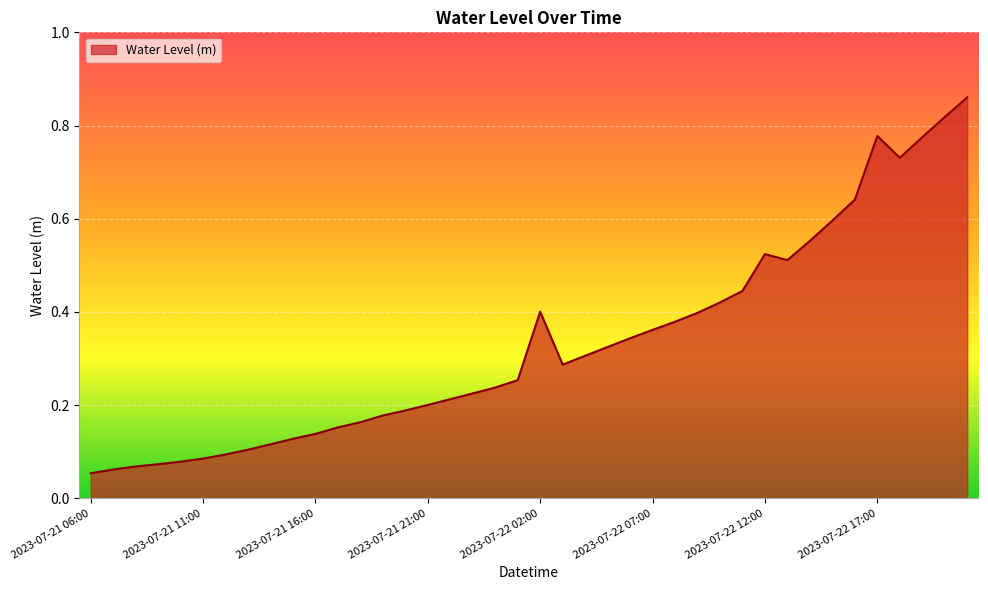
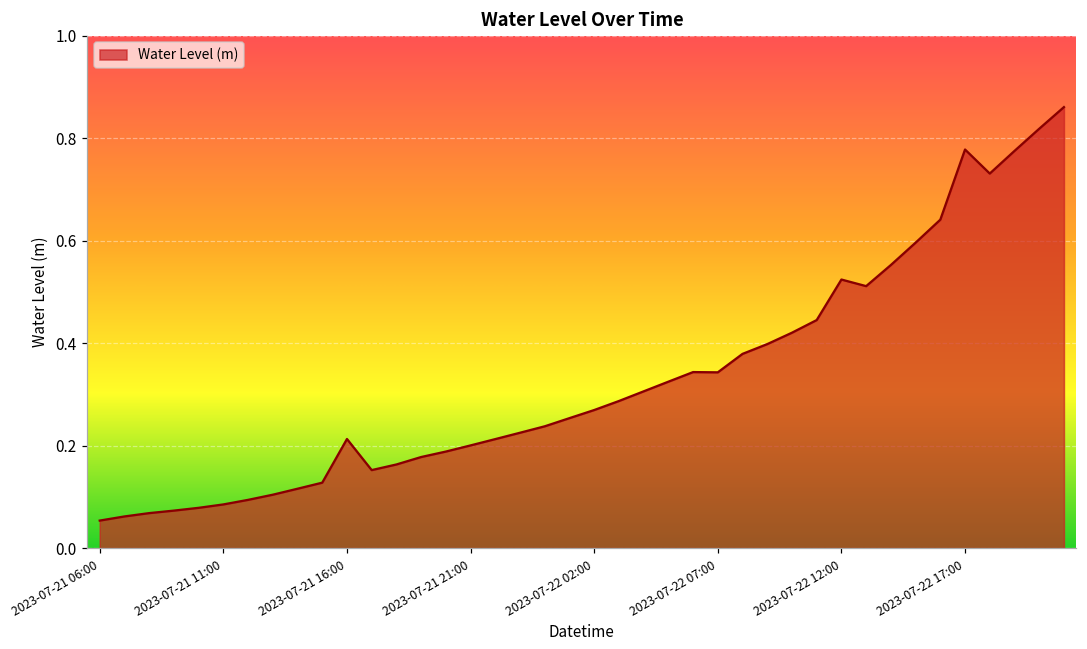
2023-07-21 16:00: 0.14 -> 0.21
2023-07-22 02:00: 0.40 -> 0.27
2023-07-22 07:00: 0.36 -> 0.34
